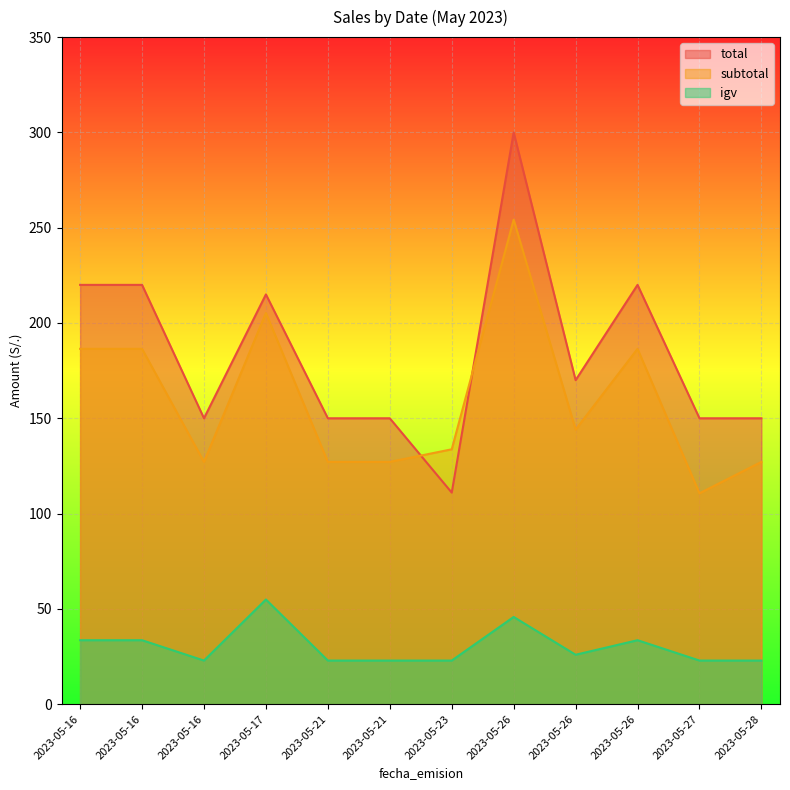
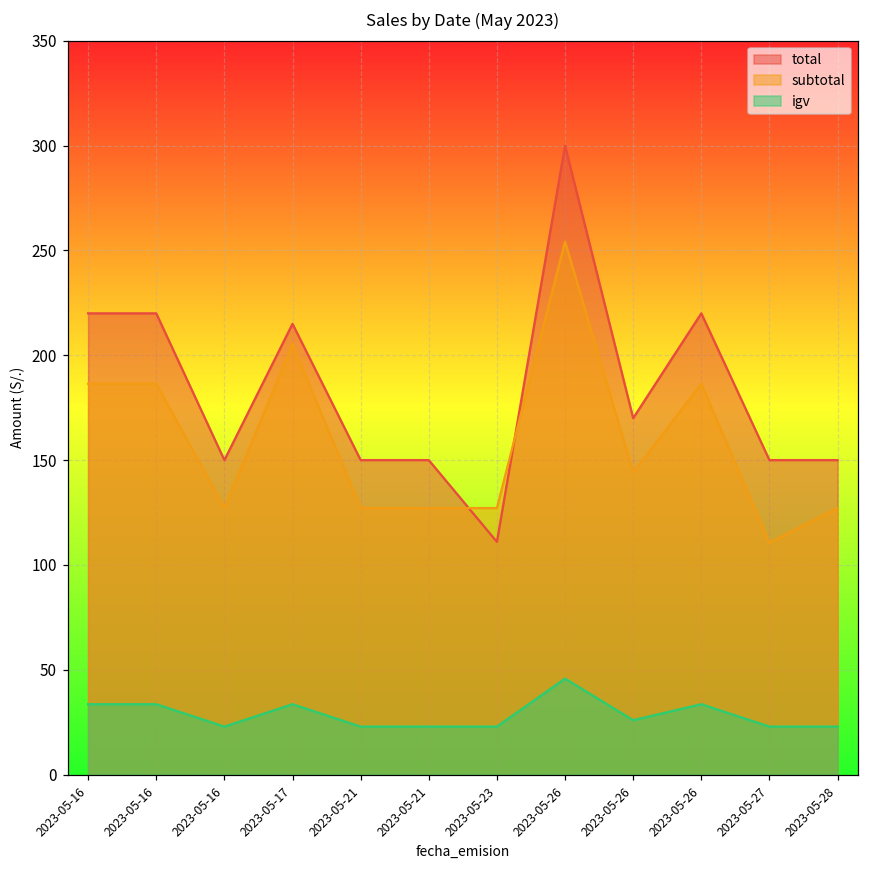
igv, 2023-05-17: 55 -> 34
subtotal, 2023-05-23: 134 -> 127
